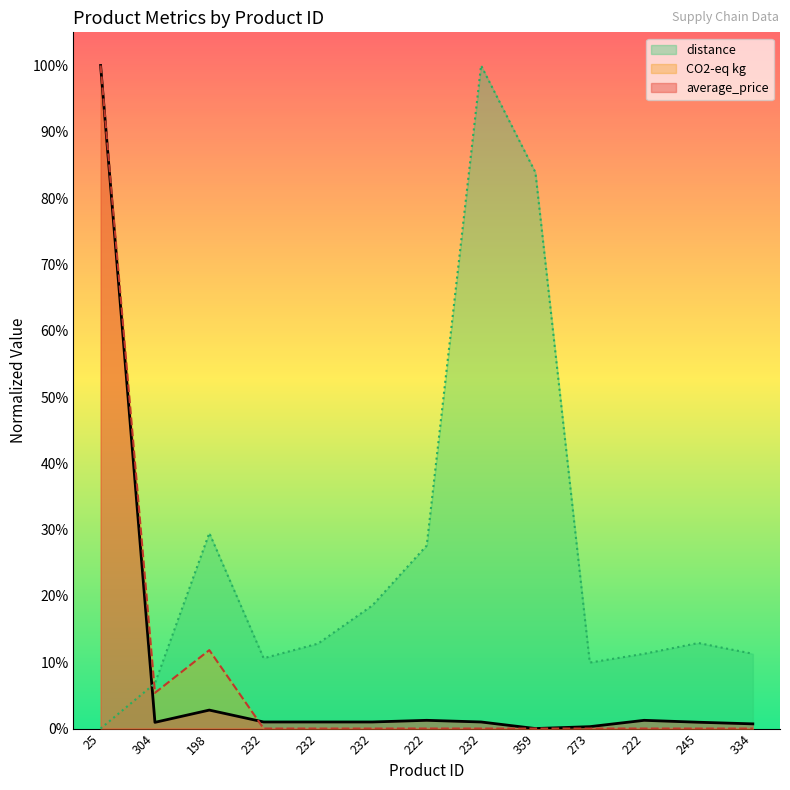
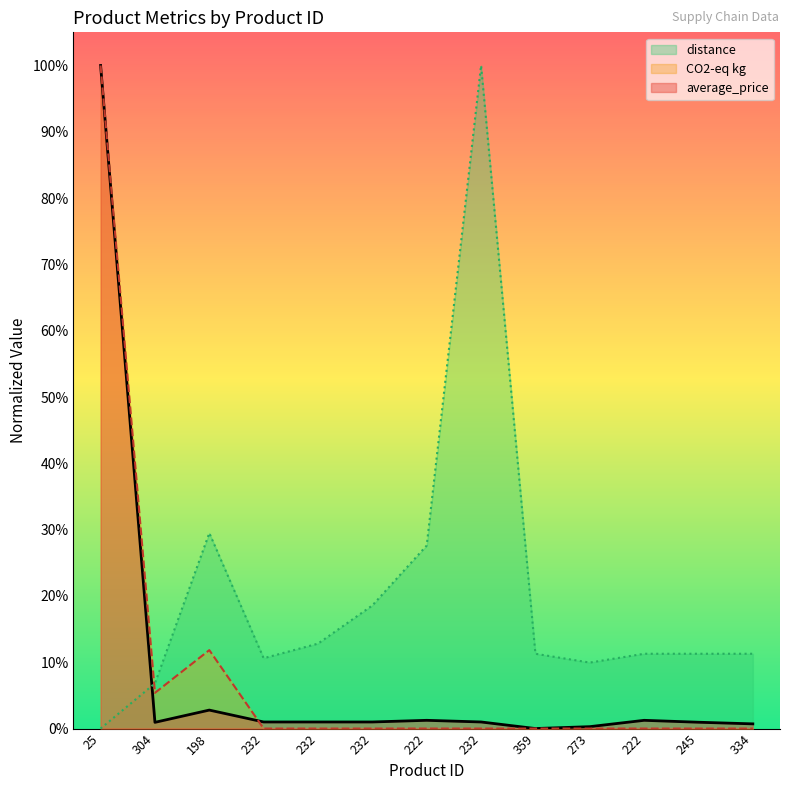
distance, 359: 84% -> 11%
distance, 245: 13% -> 11%
